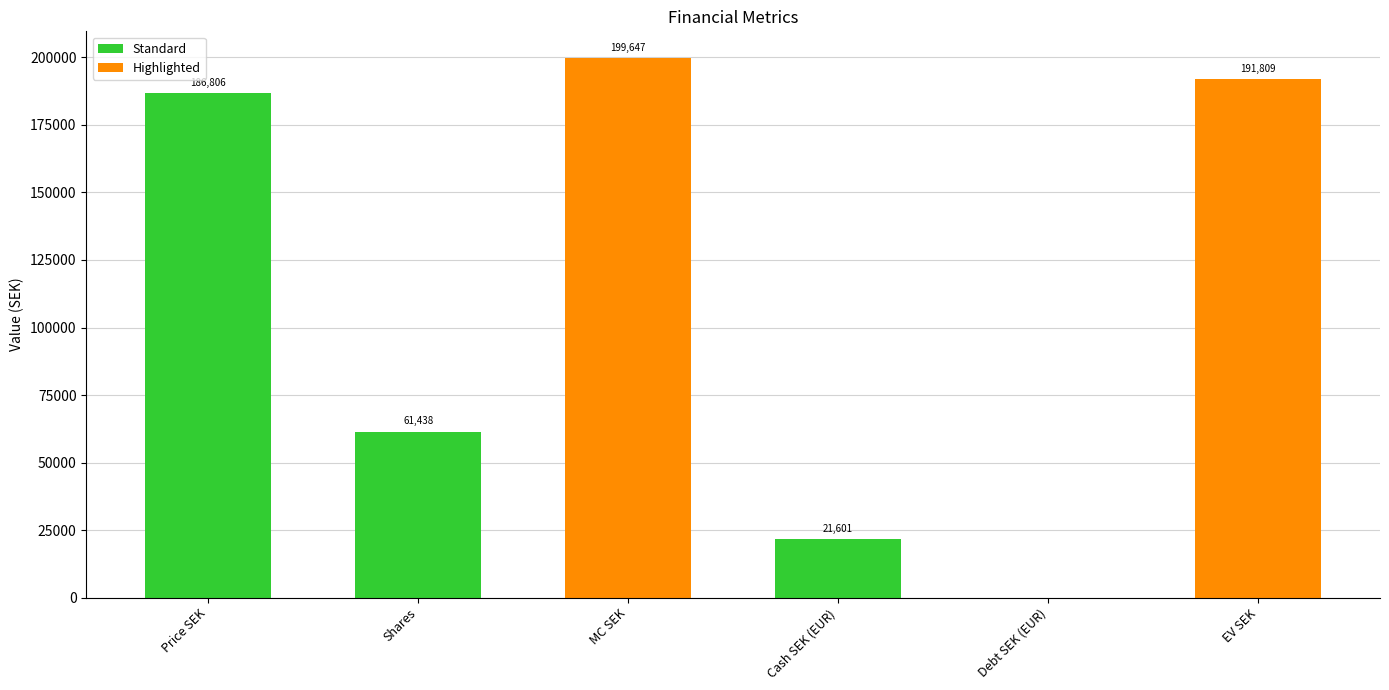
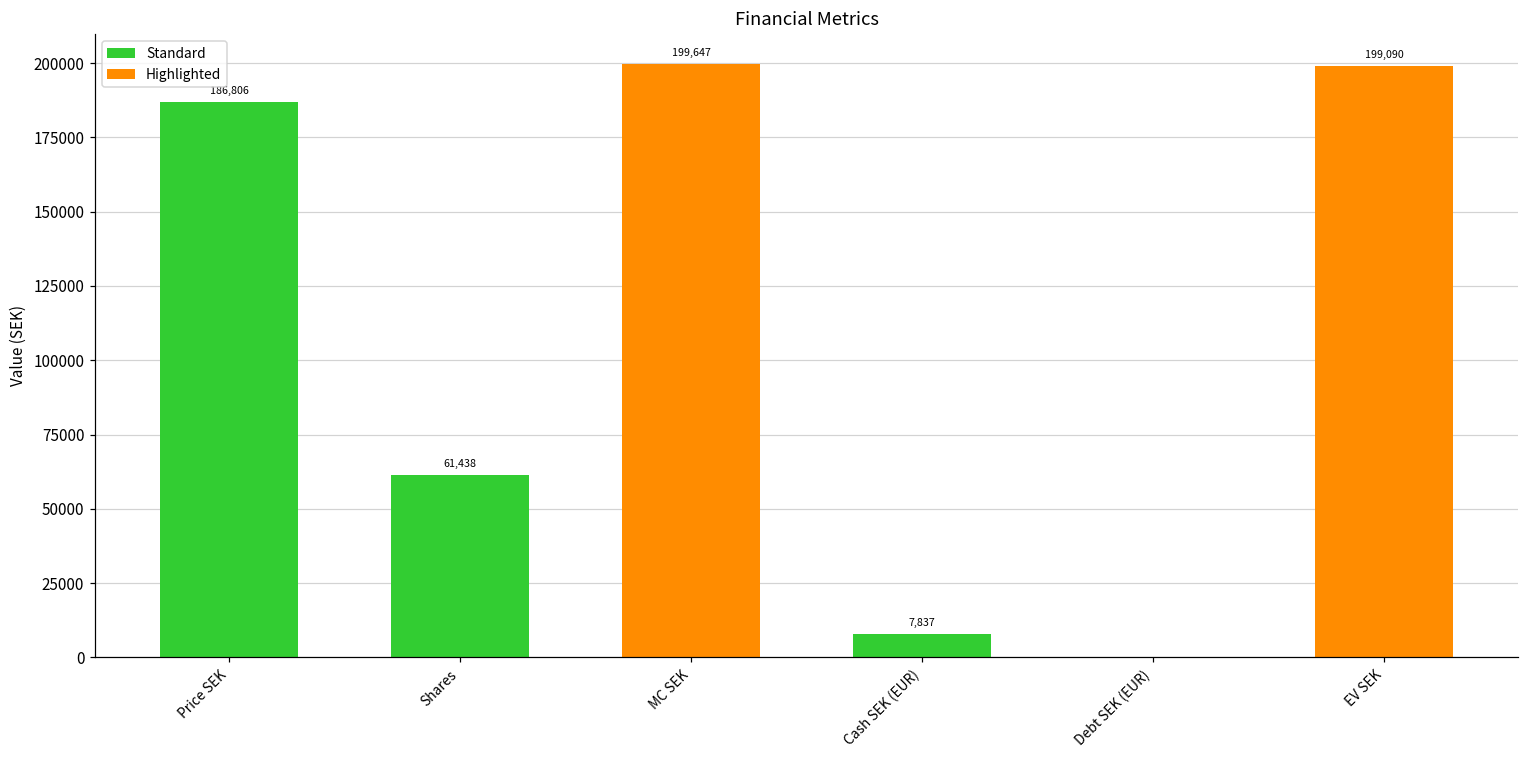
Cash SEK (EUR): 21,601 -> 7,837
EV SEK: 191,809 -> 199,090
